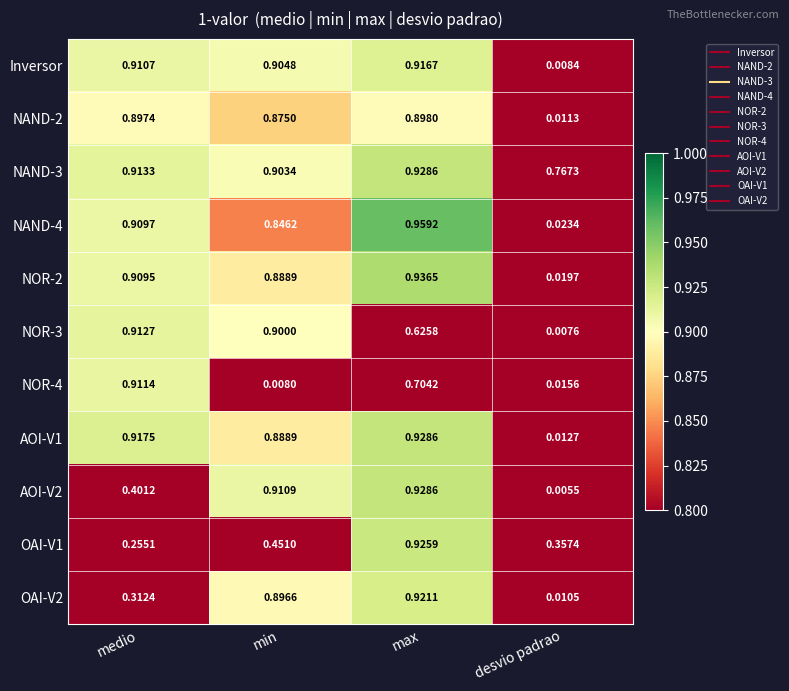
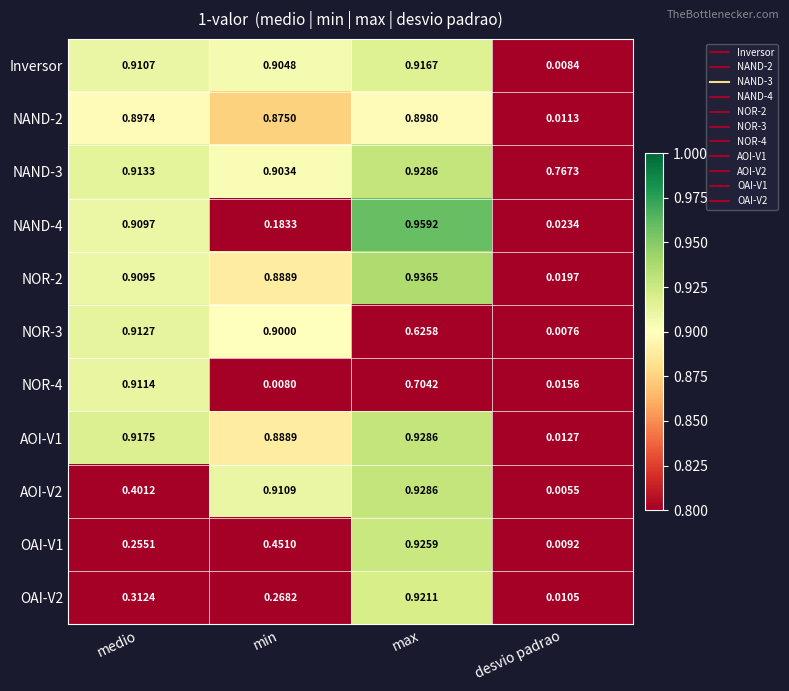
NAND-4, min: 0.8462 -> 0.1833
OAI-V1, desvio padrao: 0.3574 -> 0.0092
OAI-V2, min: 0.8966 -> 0.2682
